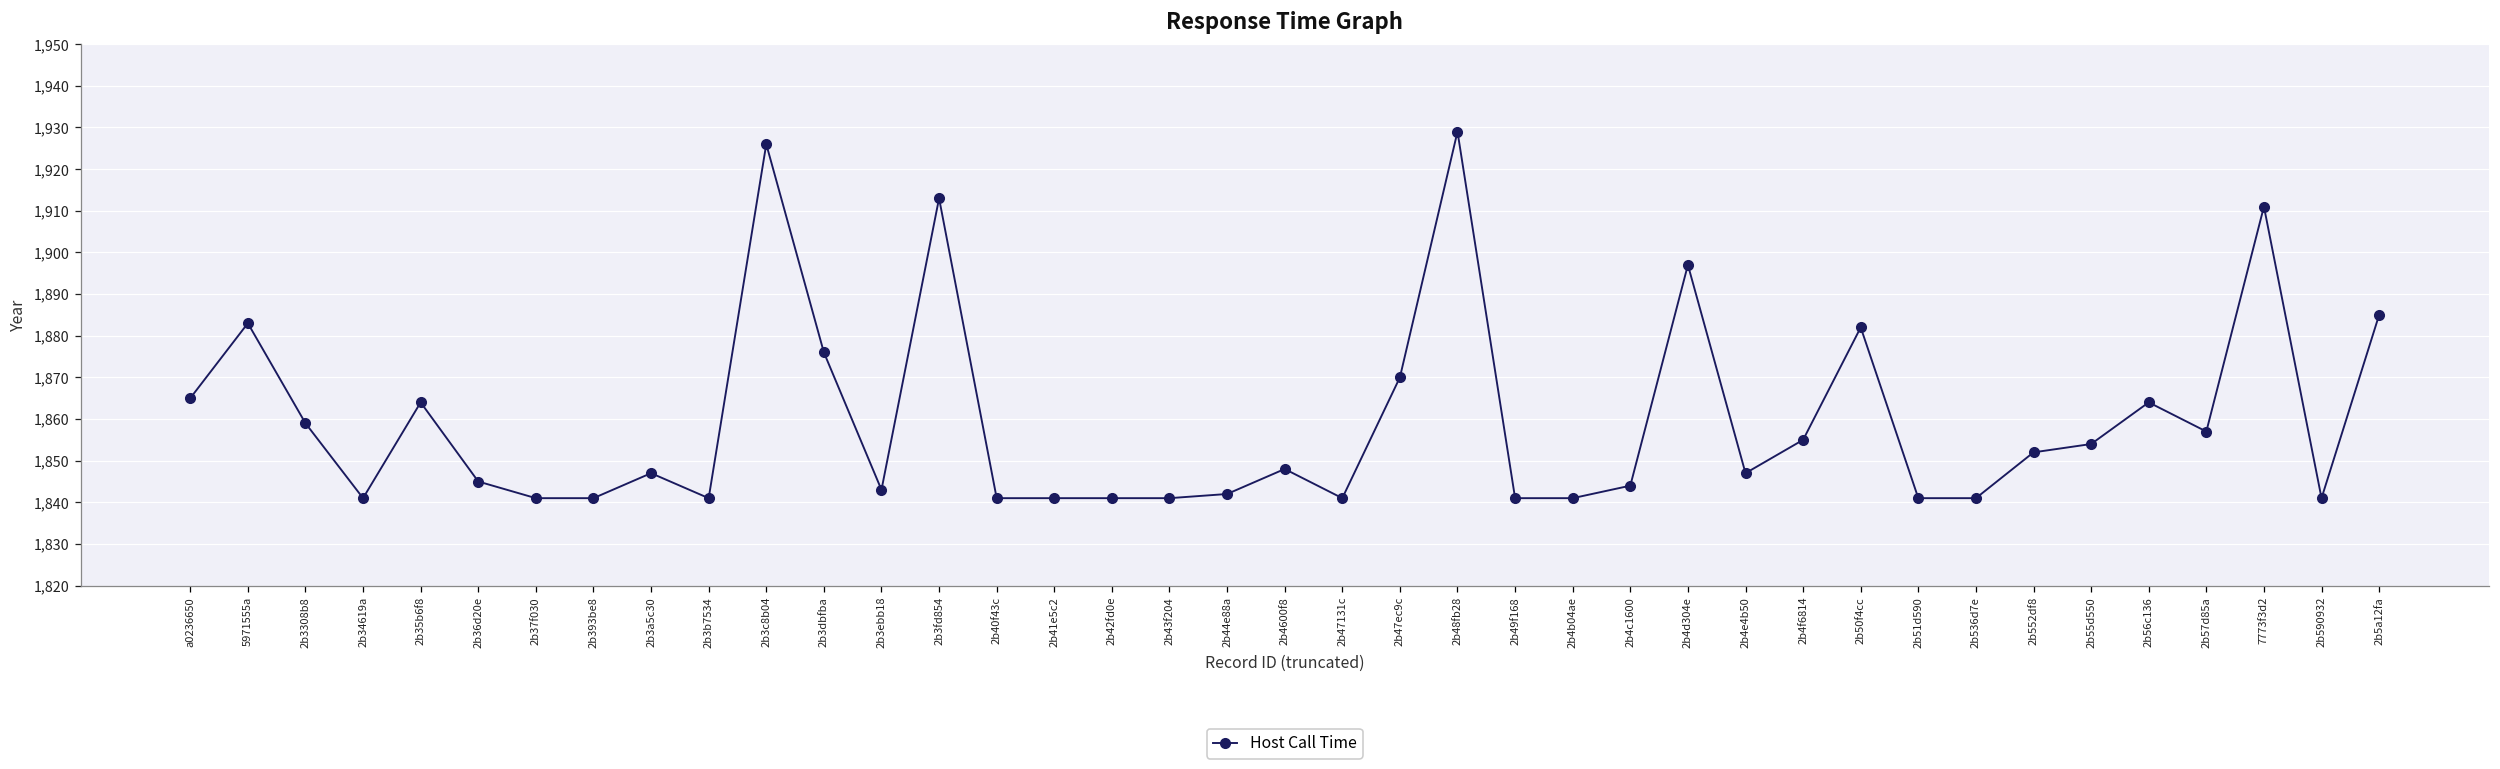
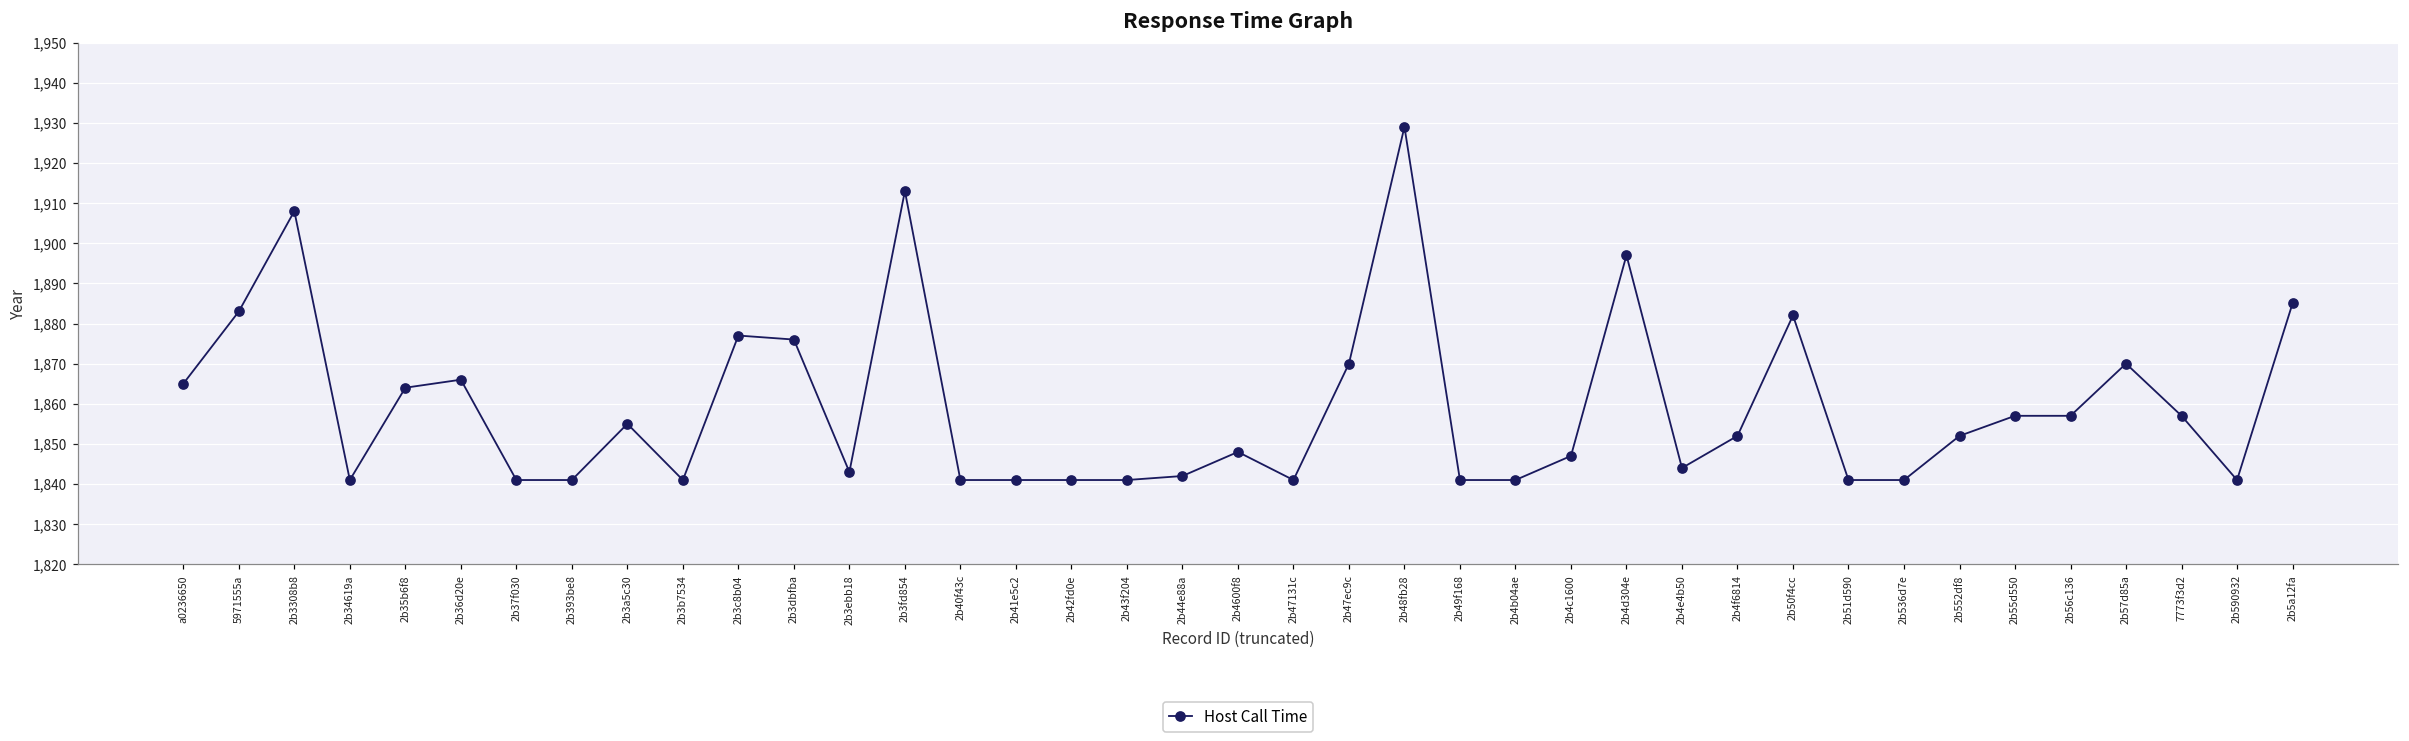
2b3308b8: 1,859 -> 1,908
2b36d20e: 1,845 -> 1,866
2b3a5c30: 1,847 -> 1,855
2b3c8b04: 1,926 -> 1,877
2b4c1600: 1,844 -> 1,847
2b4e4b50: 1,847 -> 1,844
2b4f6814: 1,855 -> 1,852
2b55d550: 1,854 -> 1,857
2b56c136: 1,864 -> 1,857
2b57d85a: 1,857 -> 1,870
7773f3d2: 1,911 -> 1,857
